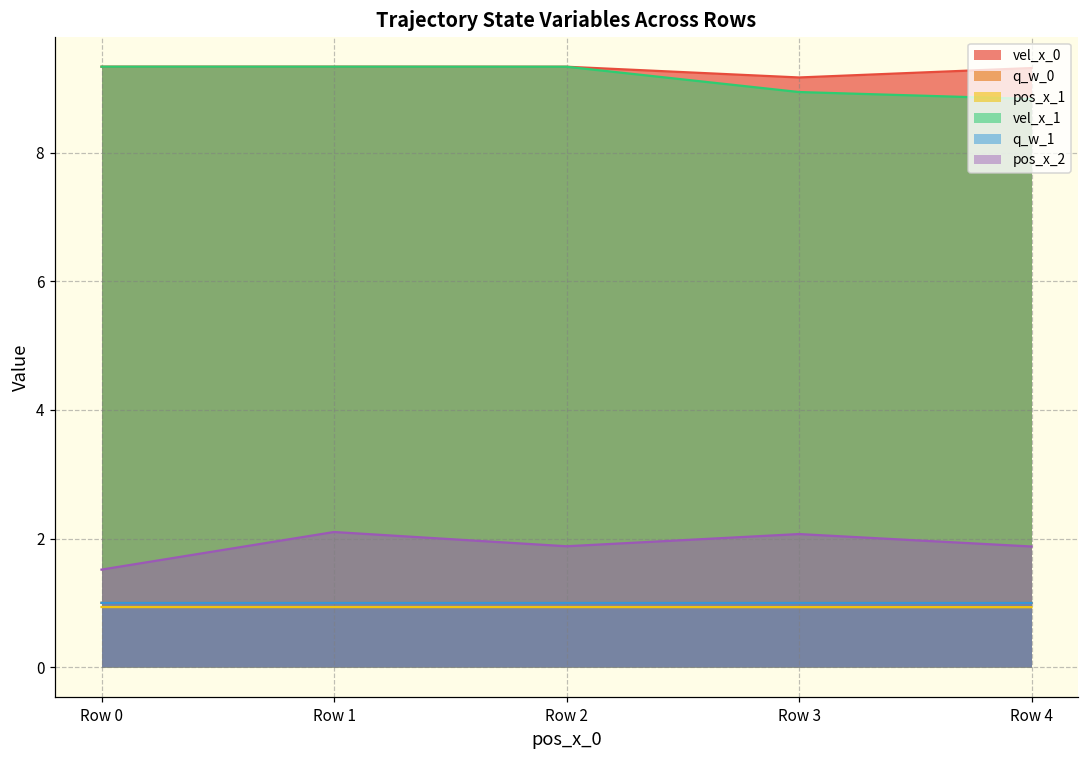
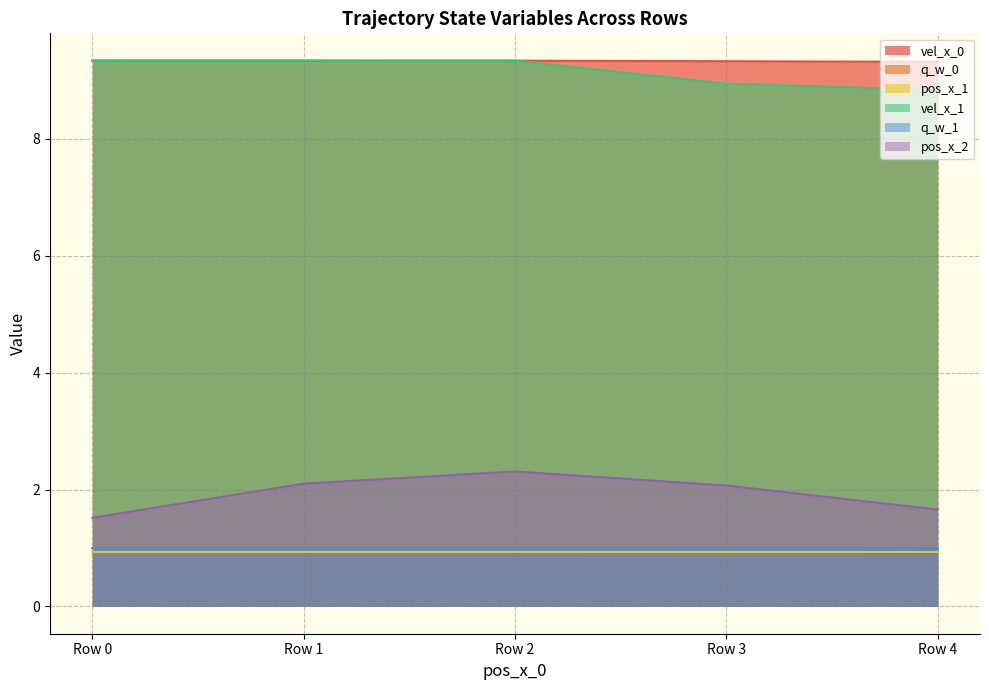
pos_x_2, Row 2: 1.9 -> 2.3
vel_x_0, Row 3: 9.2 -> 9.3
pos_x_2, Row 4: 1.9 -> 1.7
